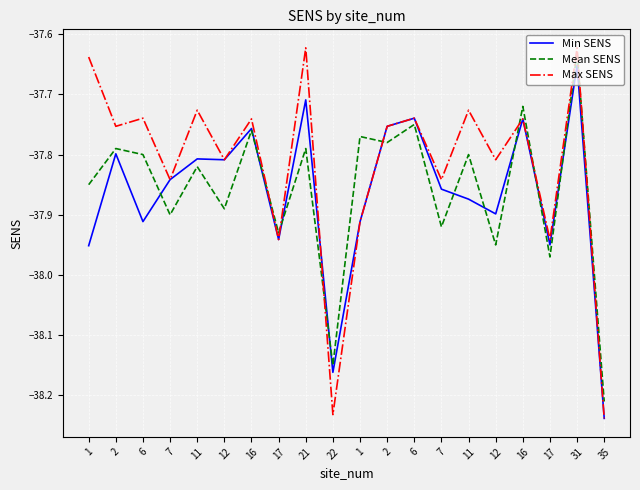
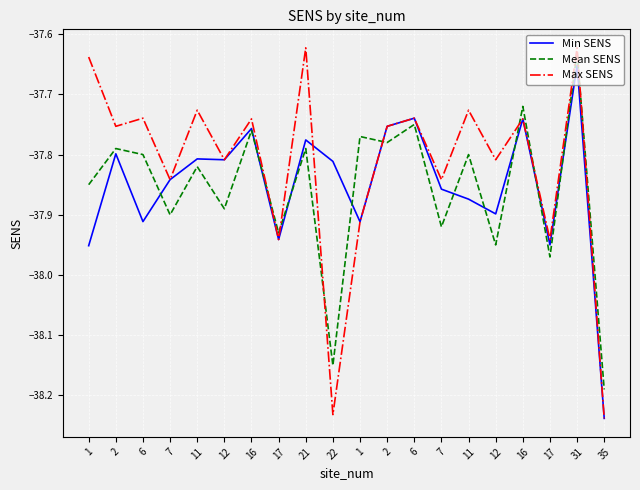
Min SENS, 21: -37.71 -> -37.78
Min SENS, 22: -38.16 -> -37.81
Mean SENS, 35: -38.21 -> -38.19
